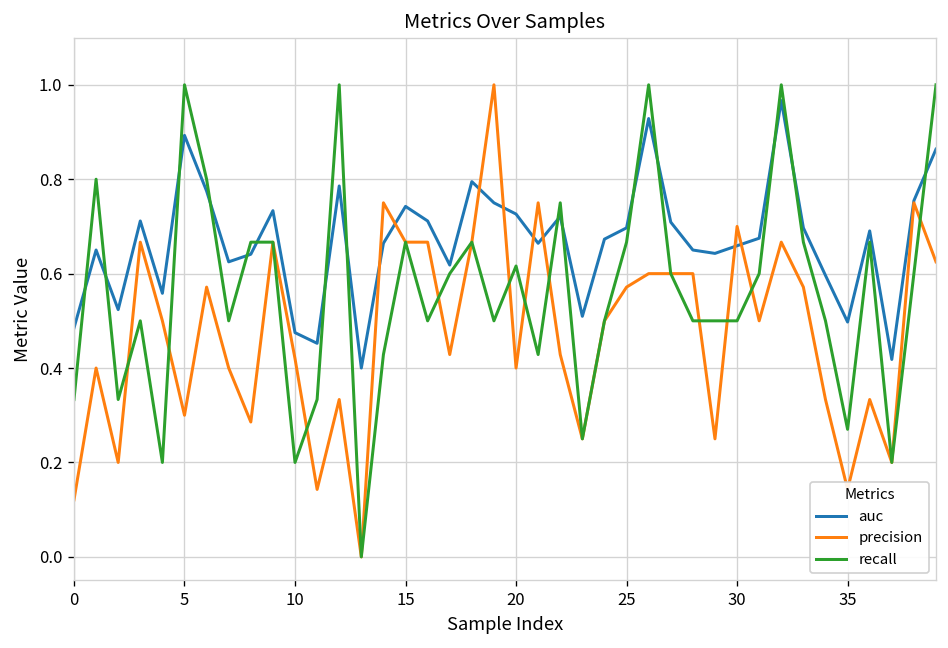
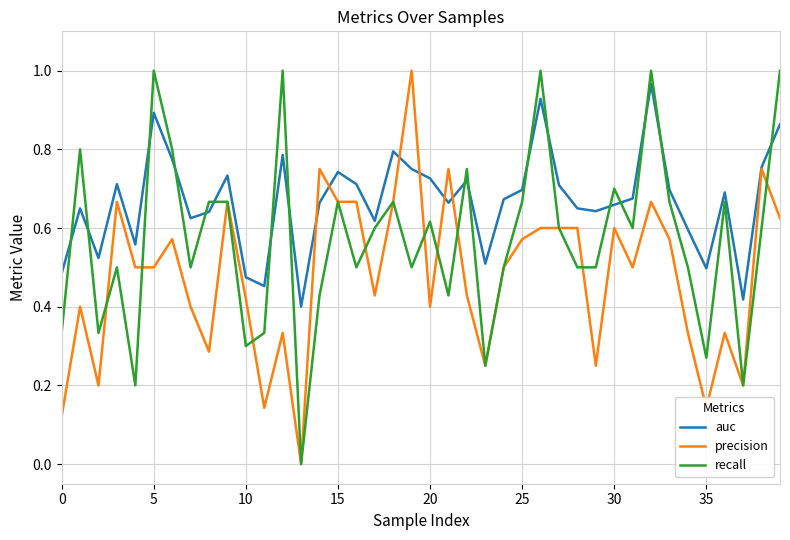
precision, 5: 0.3 -> 0.5
recall, 10: 0.2 -> 0.3
precision, 30: 0.7 -> 0.6
recall, 30: 0.5 -> 0.7
